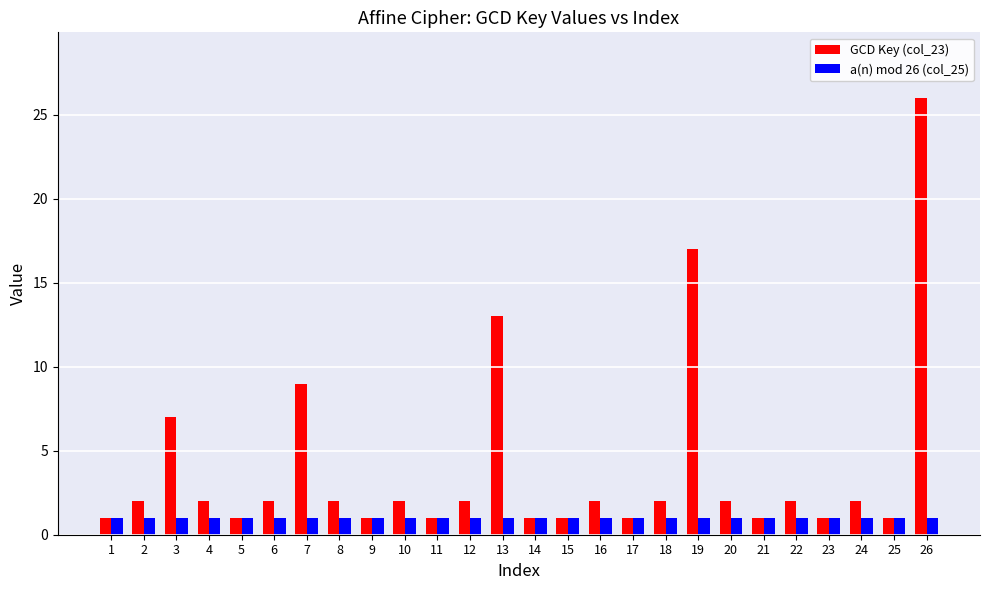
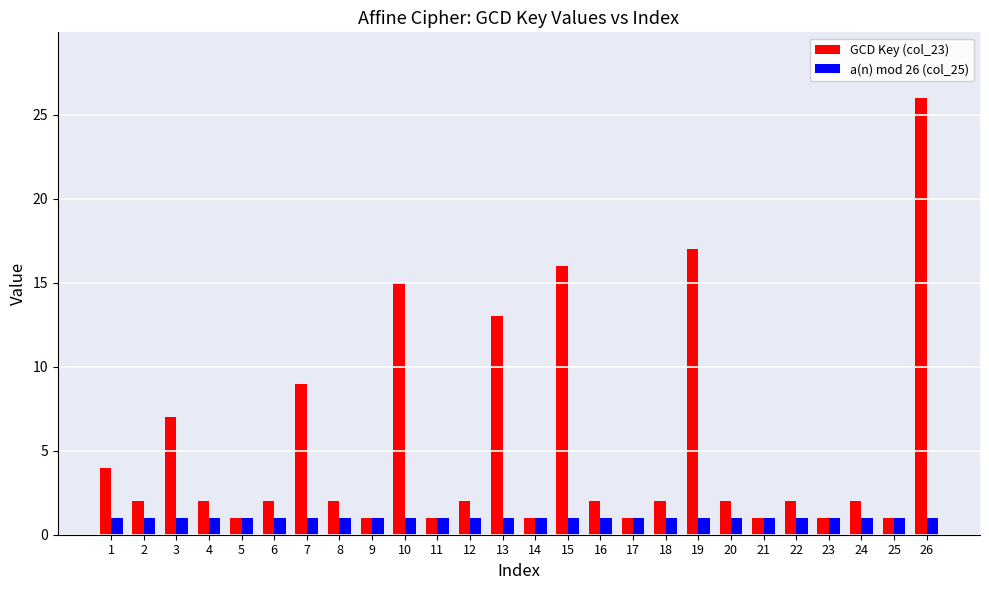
GCD Key (col_23), 1: 1 -> 4
GCD Key (col_23), 10: 2 -> 15
GCD Key (col_23), 15: 1 -> 16
